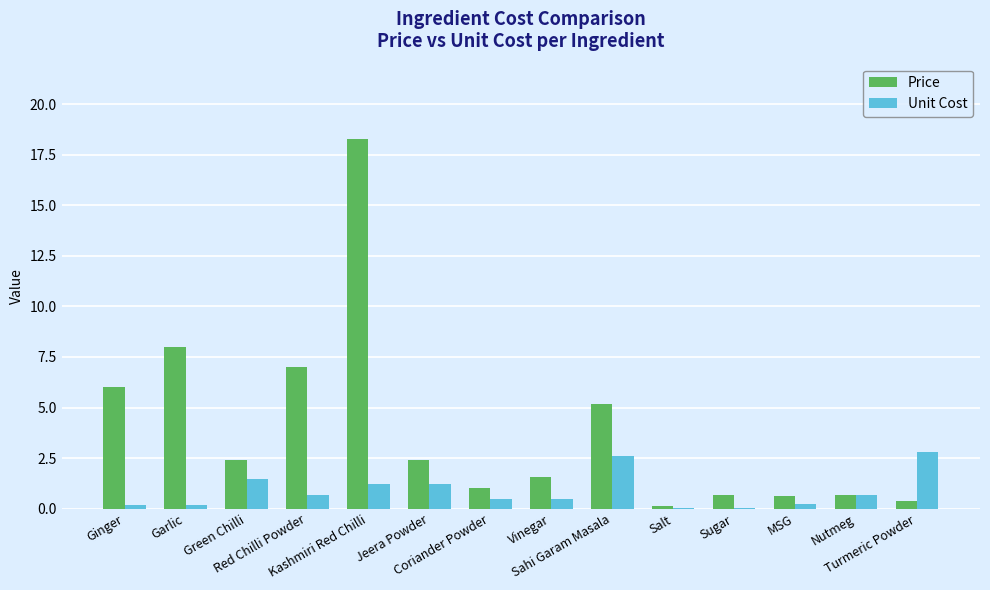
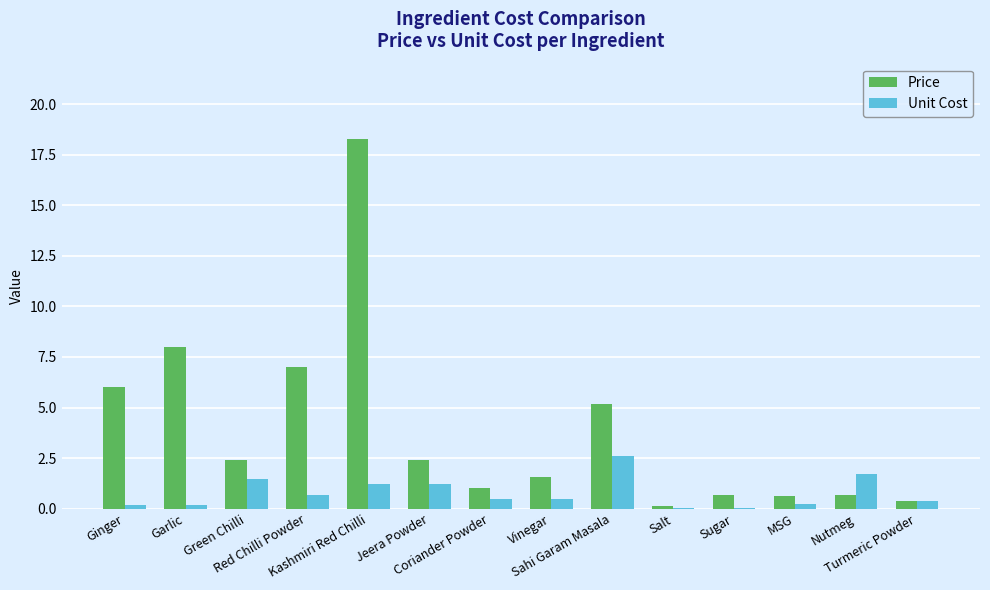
Unit Cost, Nutmeg: 0.7 -> 1.7
Unit Cost, Turmeric Powder: 2.8 -> 0.4
